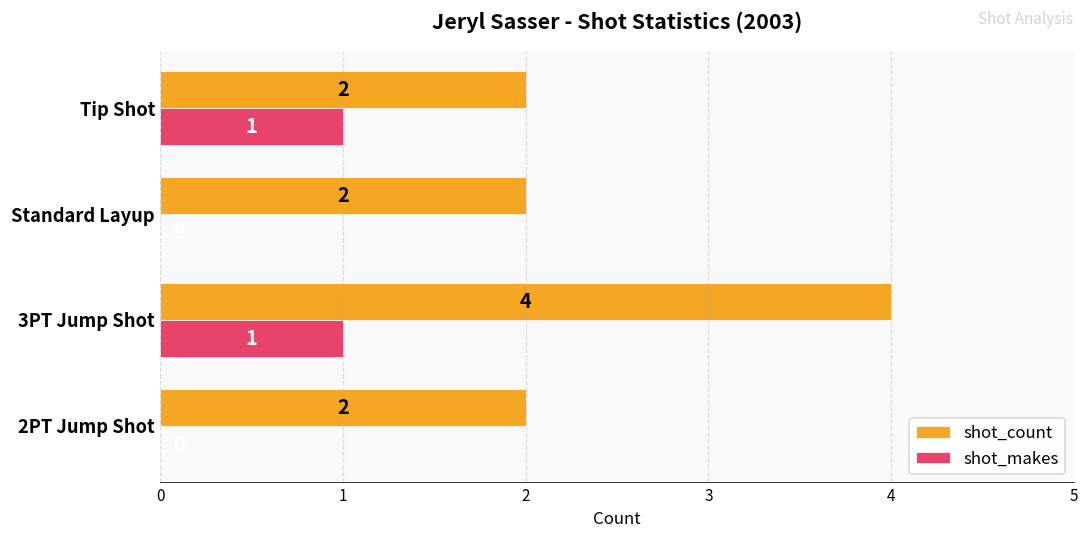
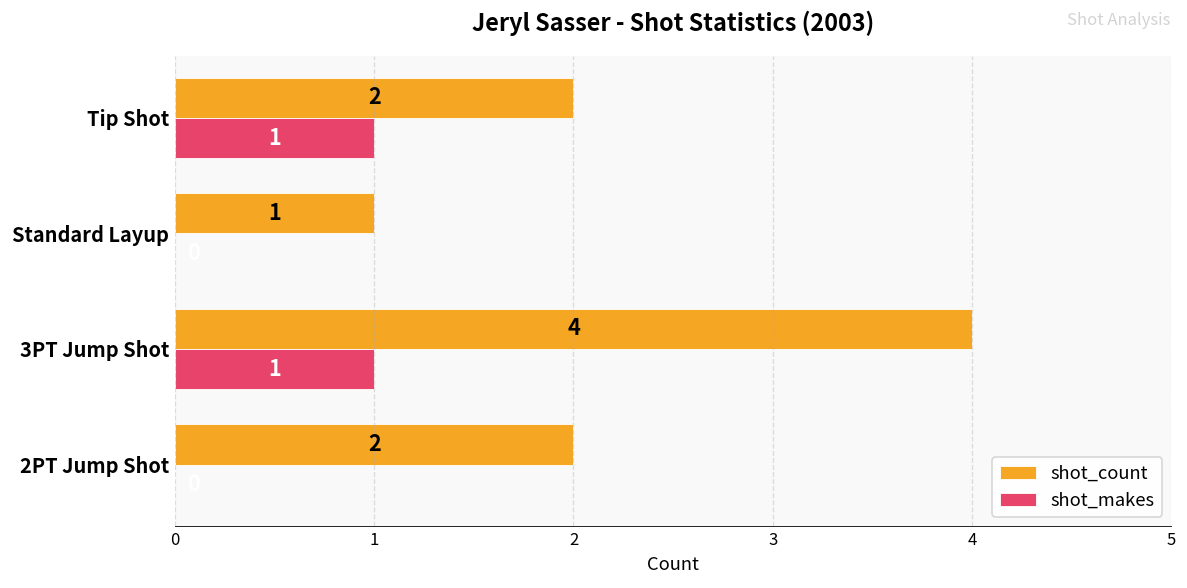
shot_count, Standard Layup: 2 -> 1
